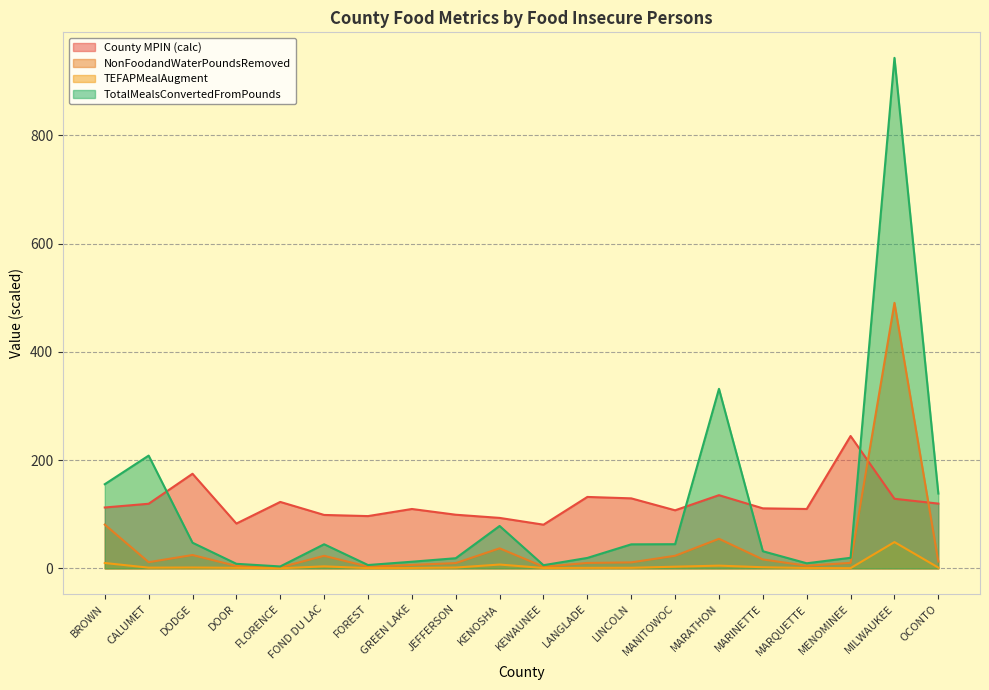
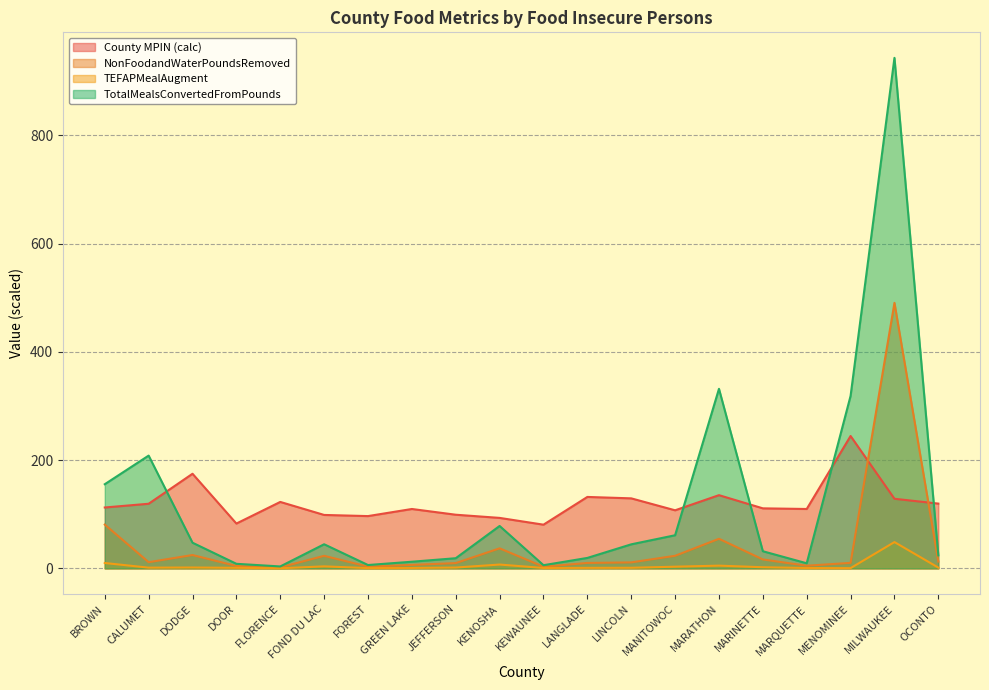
TotalMealsConvertedFromPounds, MANITOWOC: 40 -> 60
TotalMealsConvertedFromPounds, MENOMINEE: 20 -> 320
TotalMealsConvertedFromPounds, OCONTO: 140 -> 20
